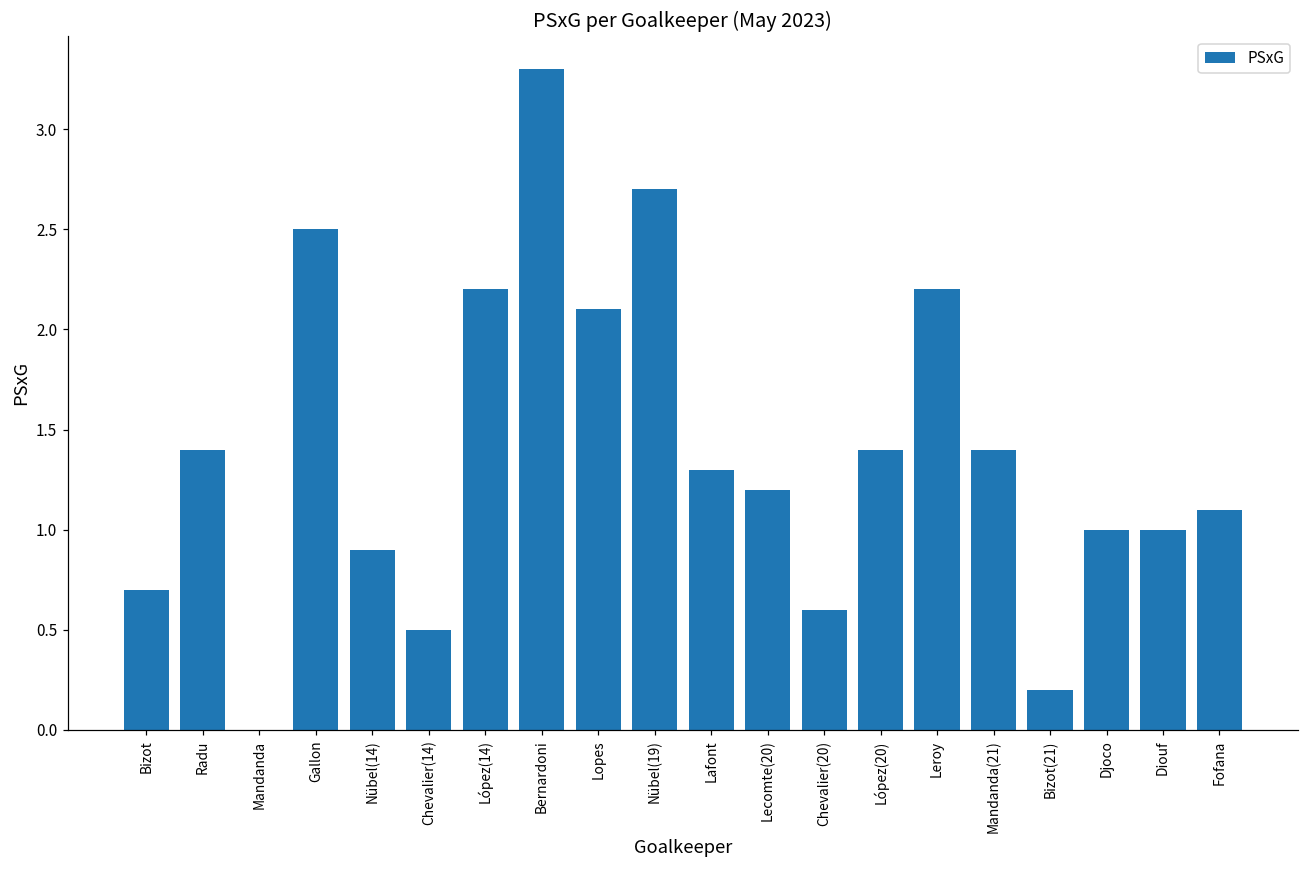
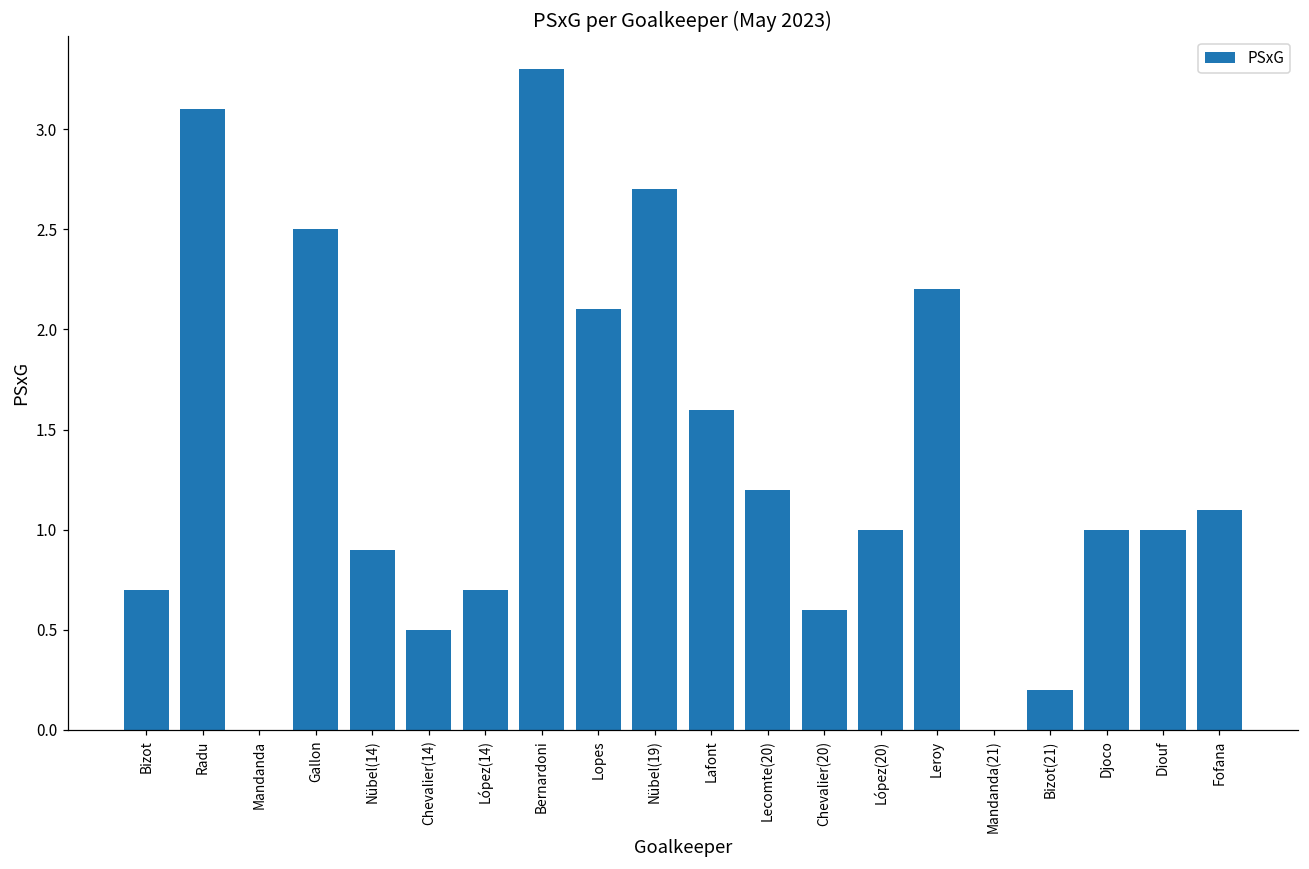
Radu: 1.4 -> 3.1
López(14): 2.2 -> 0.7
Lafont: 1.3 -> 1.6
López(20): 1.4 -> 1.0
Mandanda(21): 1.4 -> 0.0
